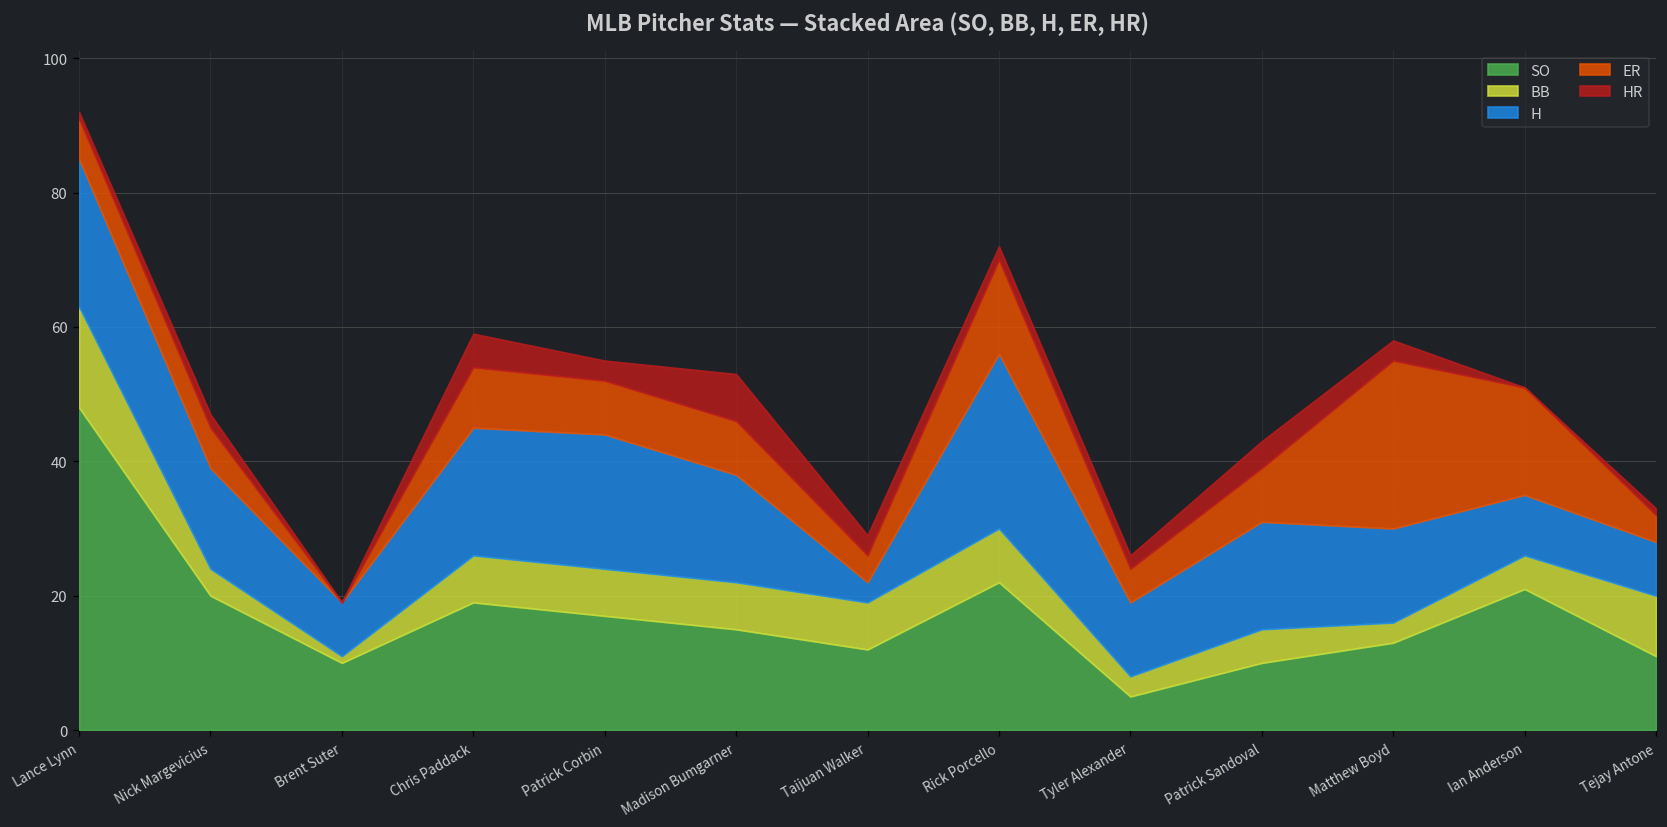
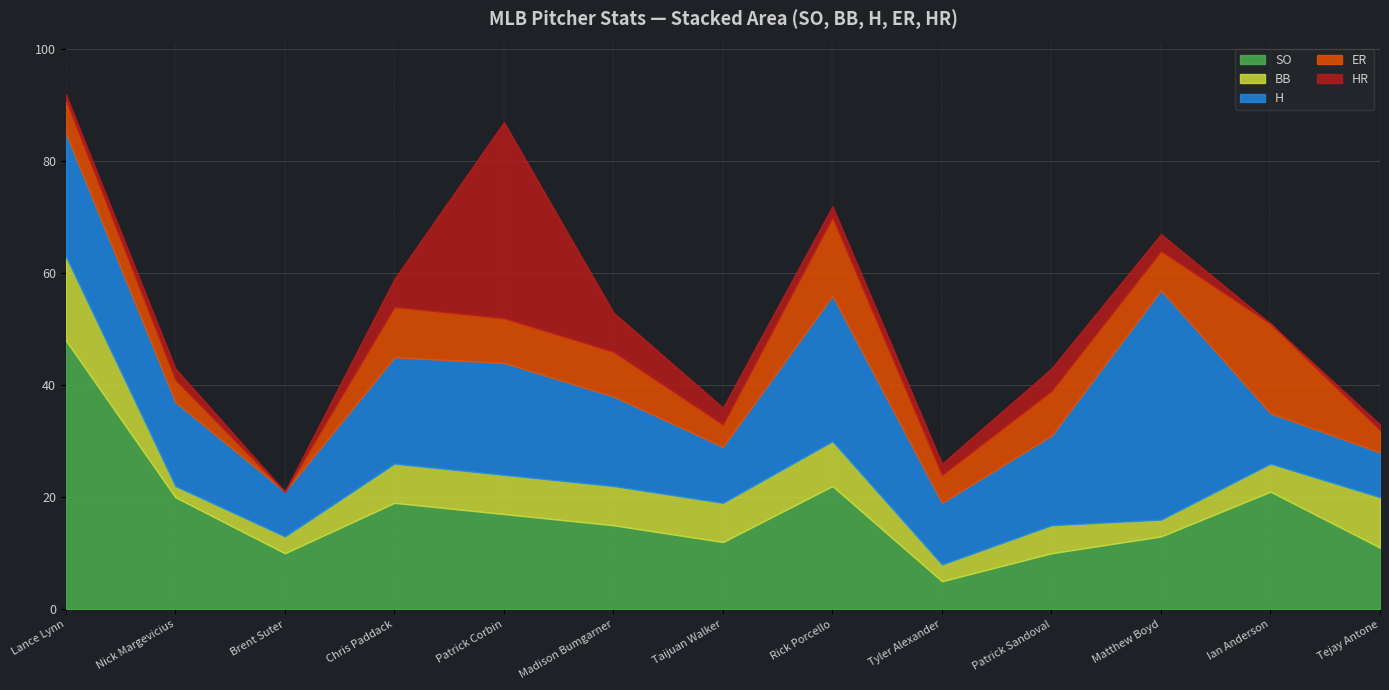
BB, Nick Margevicius: 4 -> 2
ER, Nick Margevicius: 6 -> 4
BB, Brent Suter: 1 -> 3
HR, Patrick Corbin: 3 -> 35
H, Taijuan Walker: 3 -> 10
H, Matthew Boyd: 14 -> 41
ER, Matthew Boyd: 25 -> 7
